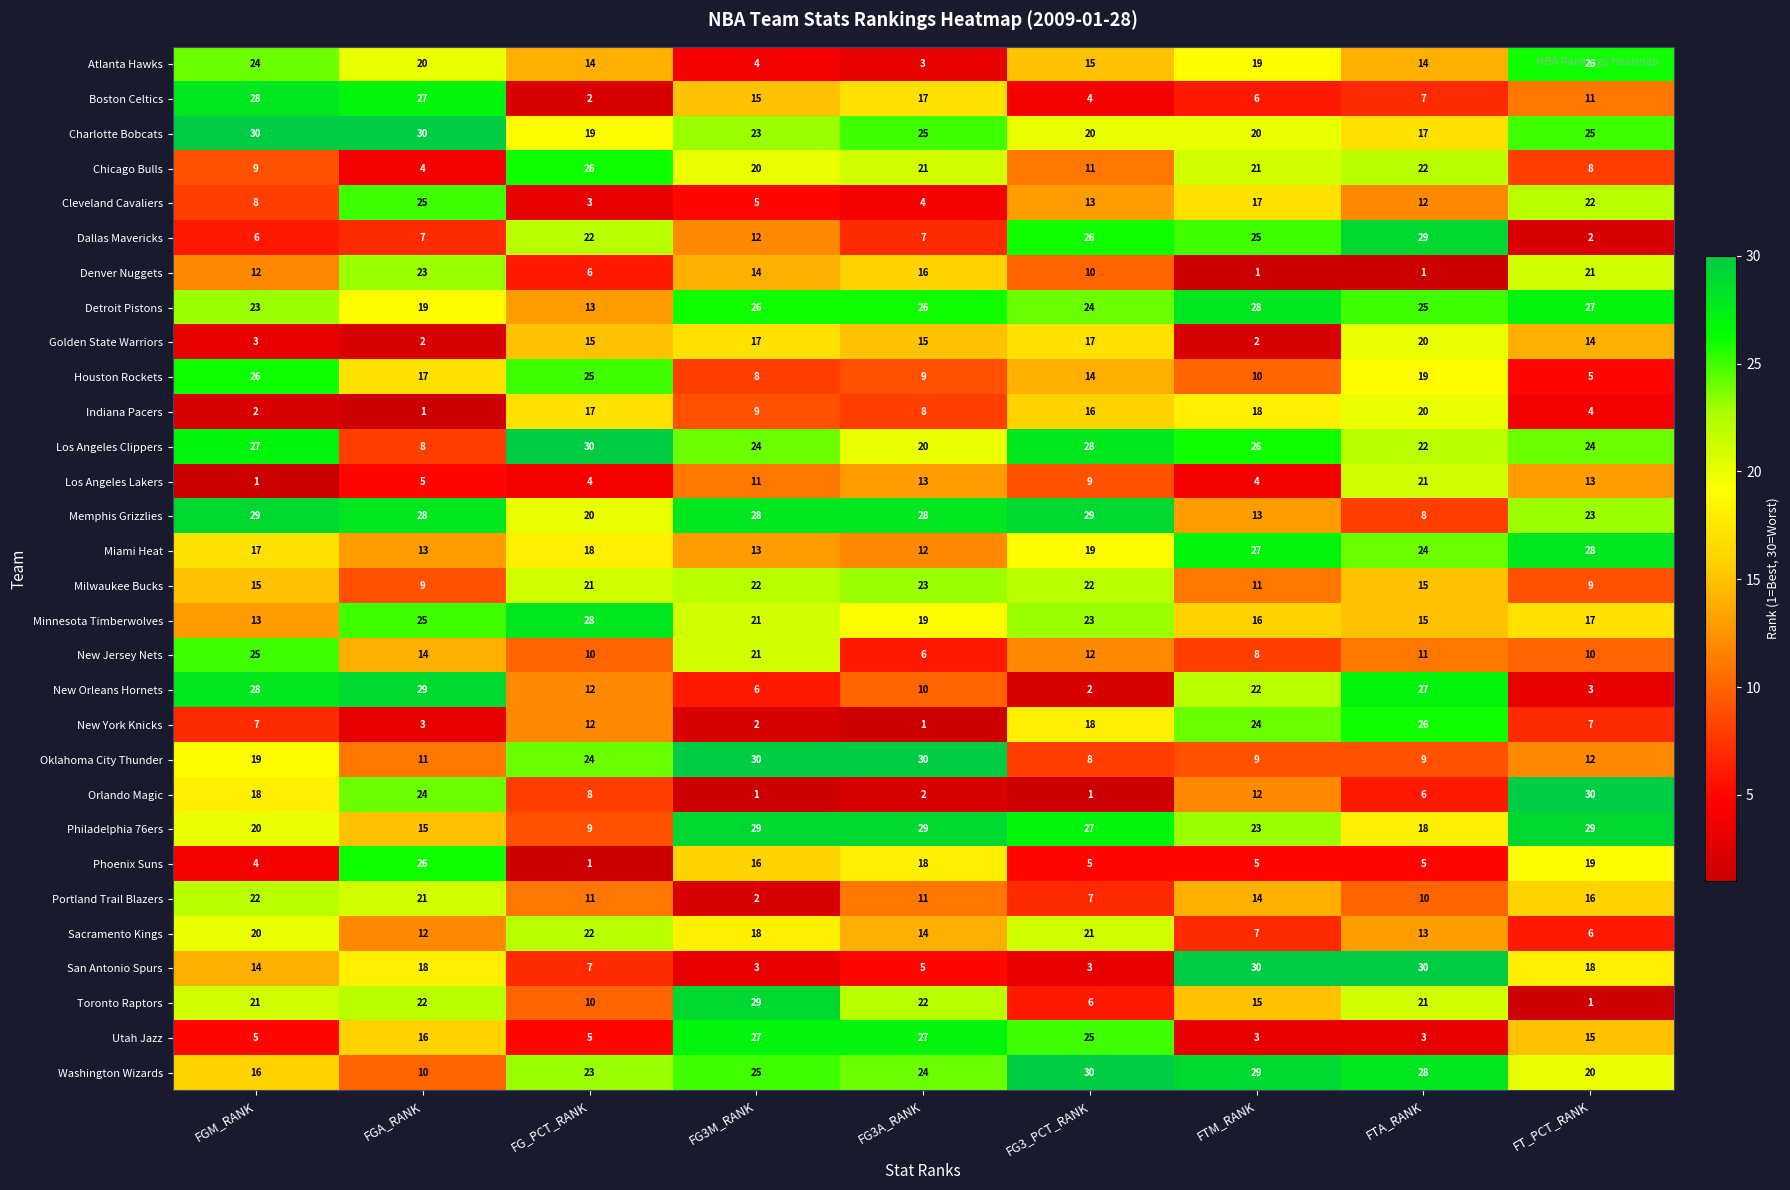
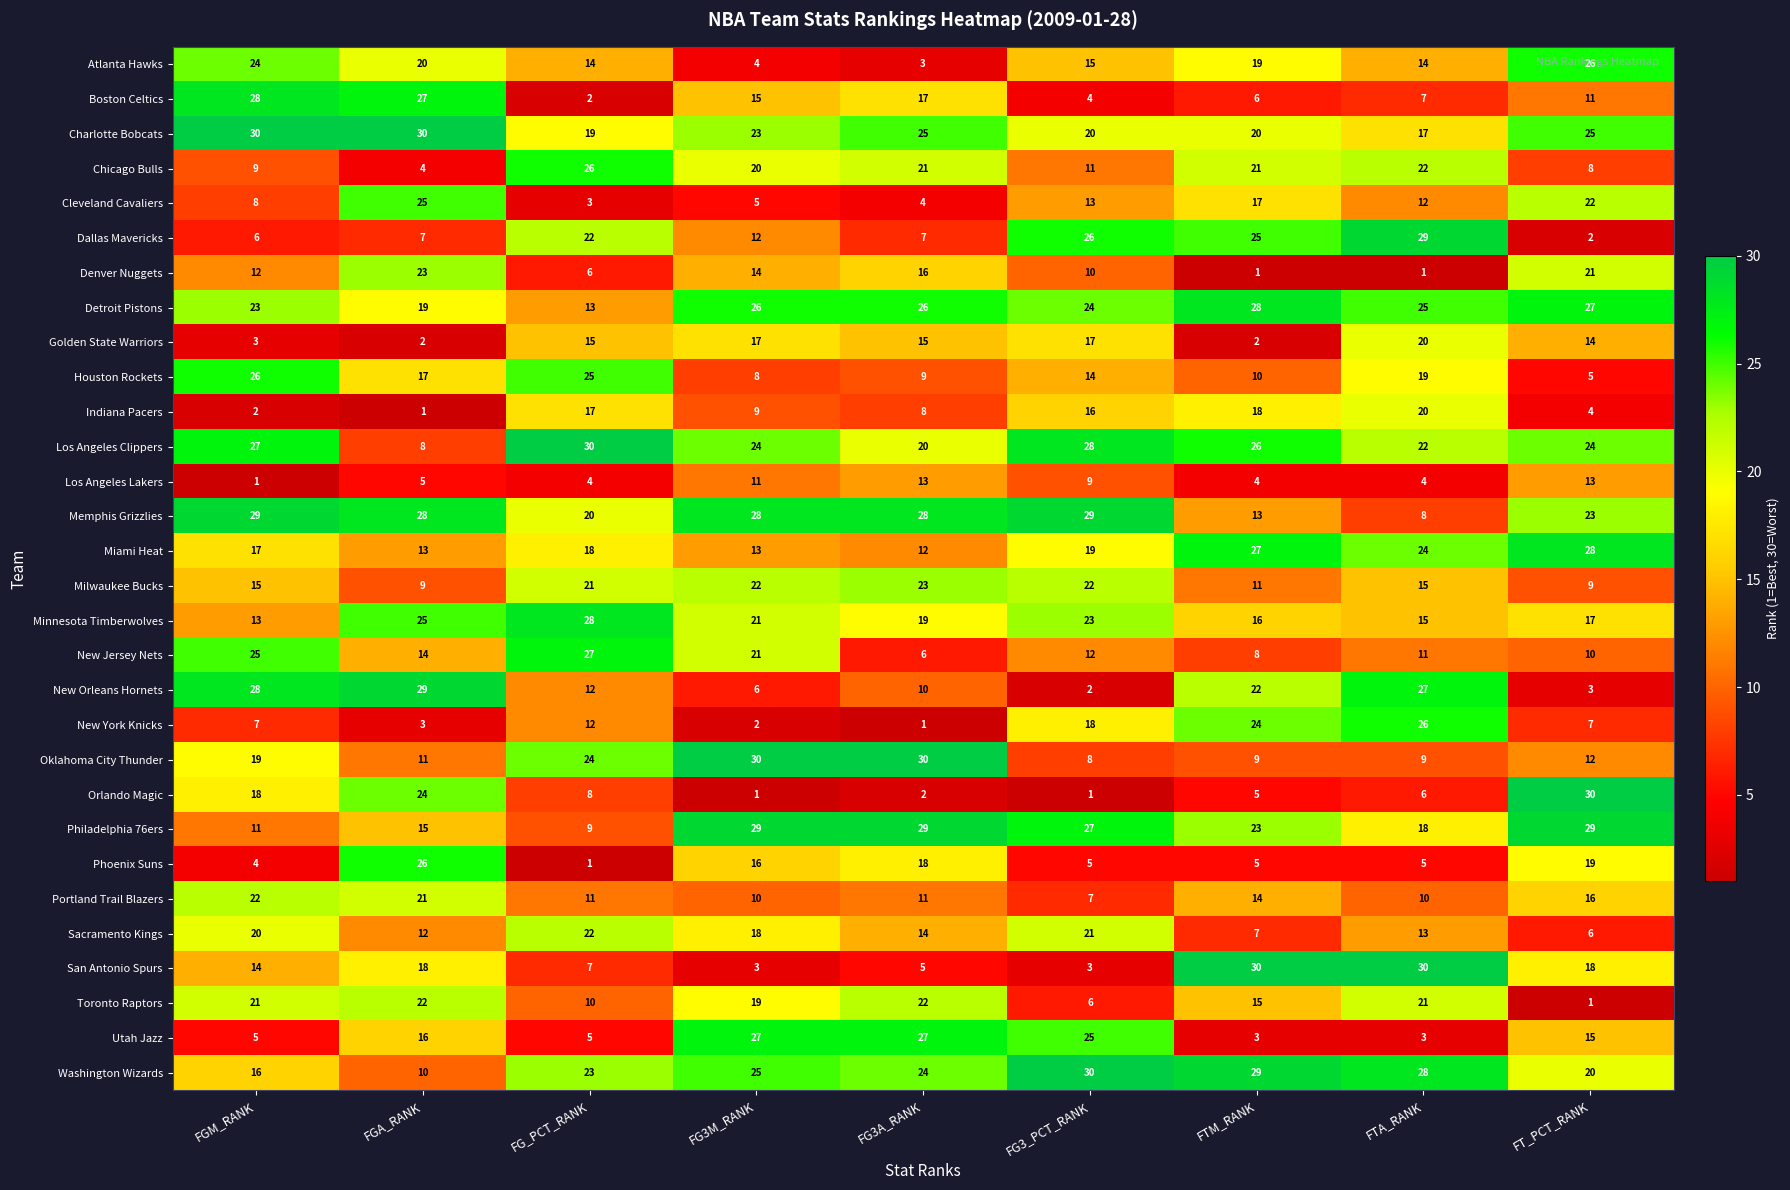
Los Angeles Lakers, FTA_RANK: 21 -> 4
New Jersey Nets, FG_PCT_RANK: 10 -> 27
Orlando Magic, FTM_RANK: 12 -> 5
Philadelphia 76ers, FGM_RANK: 20 -> 11
Portland Trail Blazers, FG3M_RANK: 2 -> 10
Toronto Raptors, FG3M_RANK: 29 -> 19
